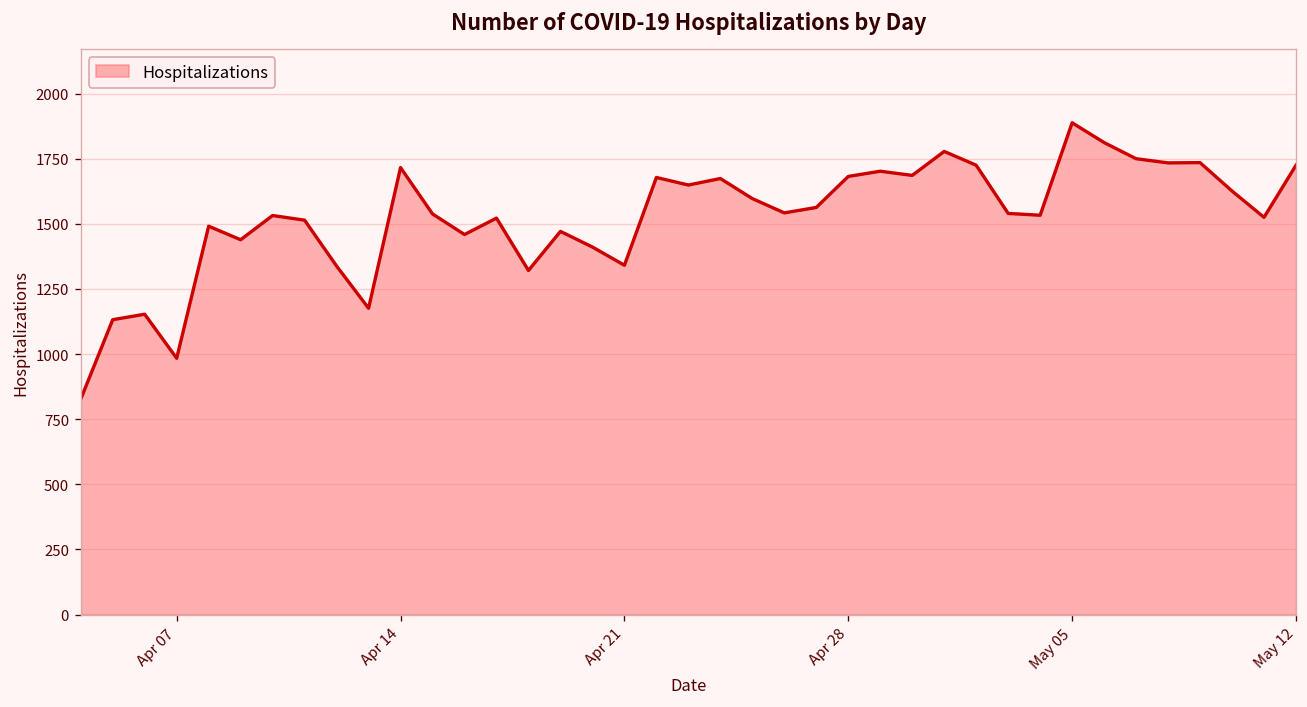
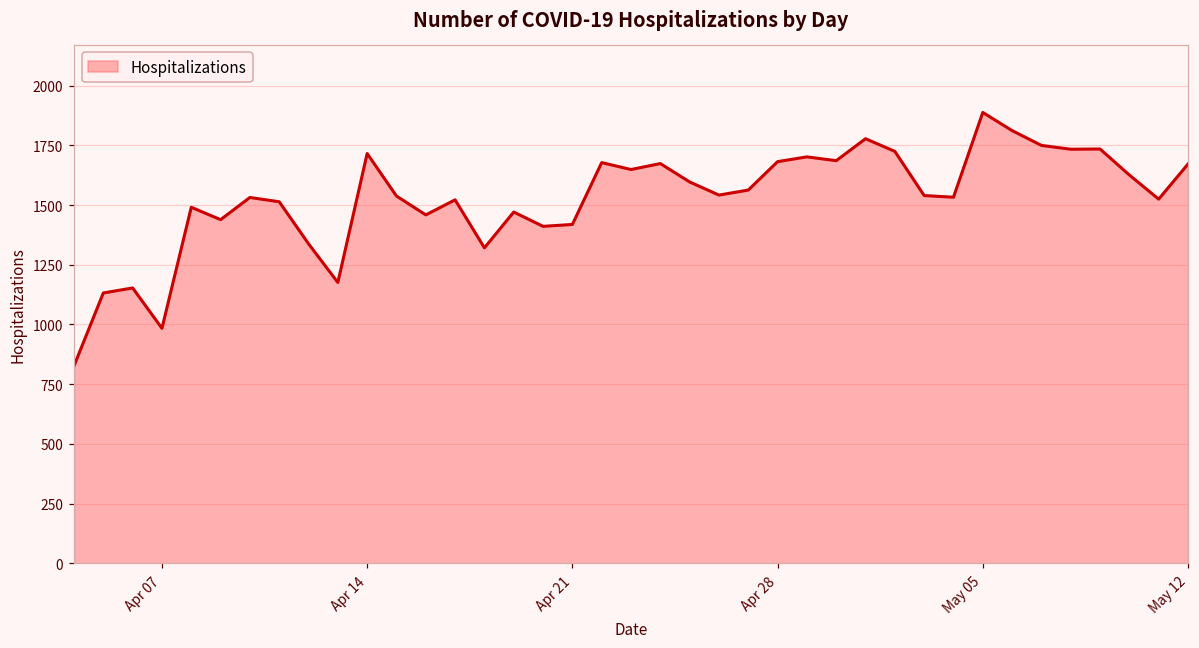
Apr 21: 1340 -> 1420
May 12: 1730 -> 1670
